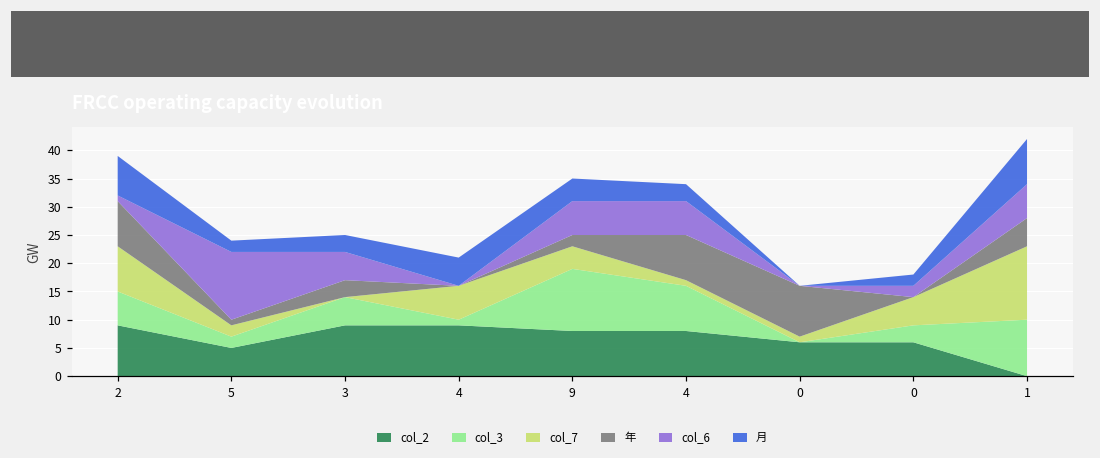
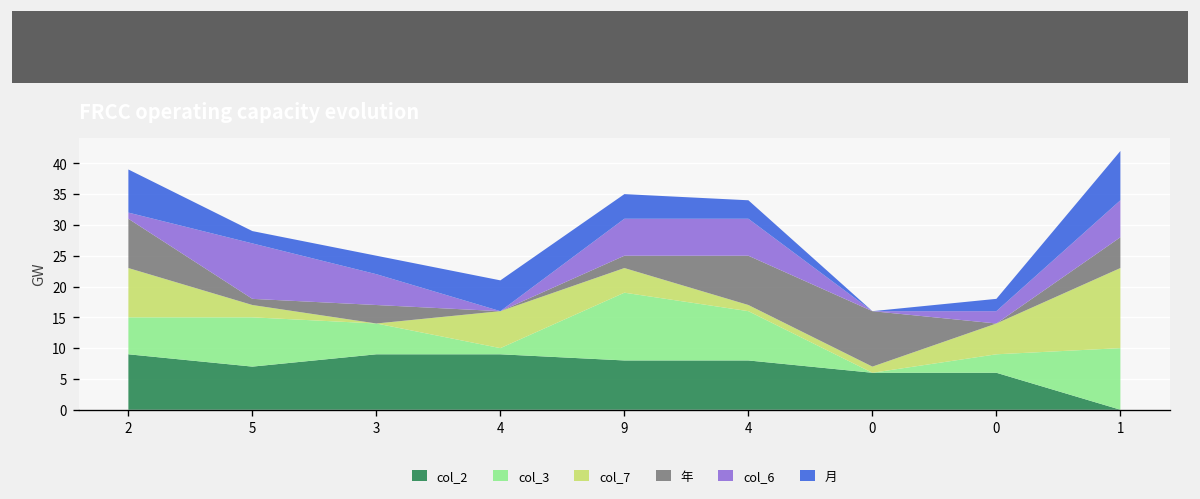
col_2, 5: 5 -> 7
col_3, 5: 2 -> 8
col_6, 5: 12 -> 9
